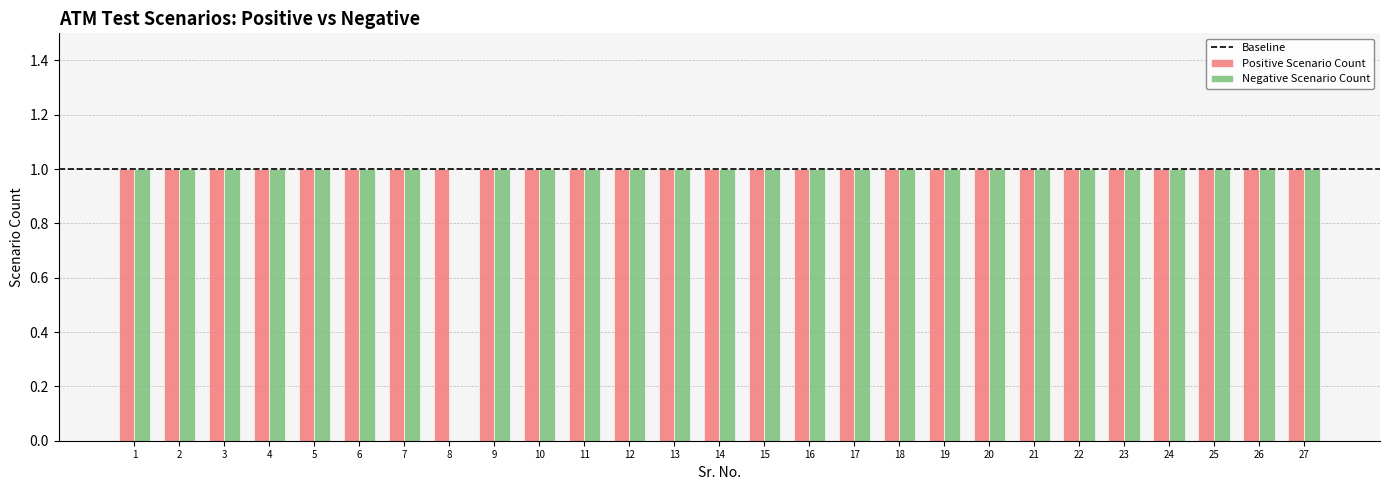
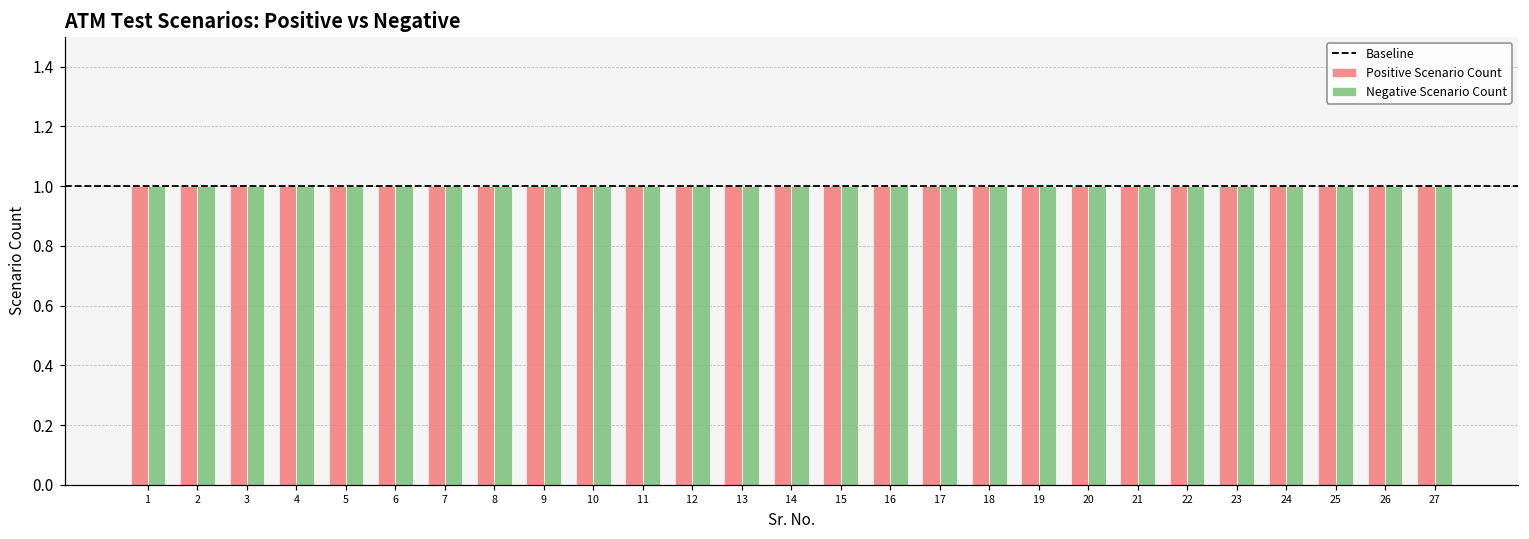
Negative Scenario Count, 8: 0 -> 1
